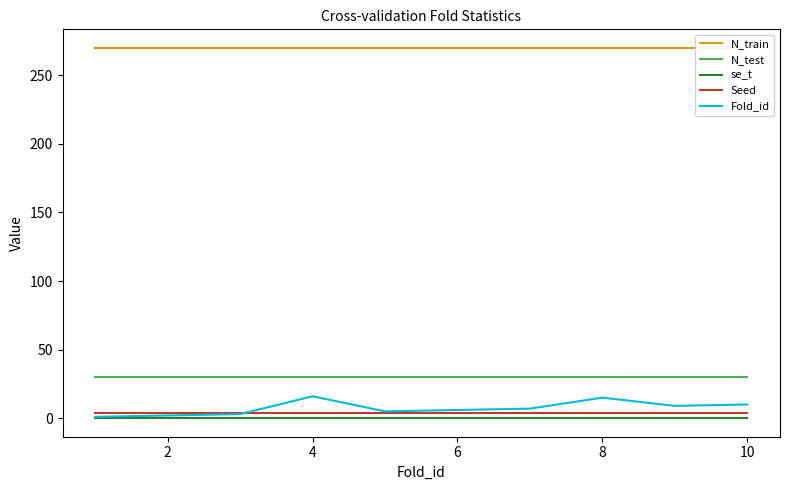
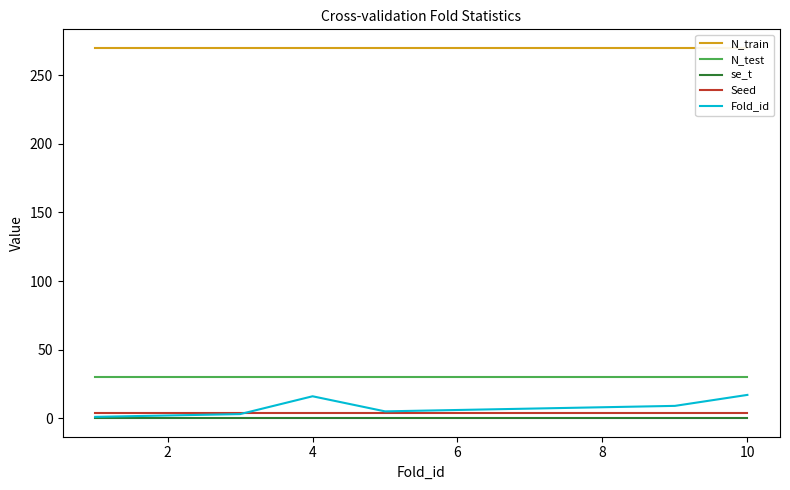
Fold_id, 8: 15 -> 8
Fold_id, 10: 10 -> 17
